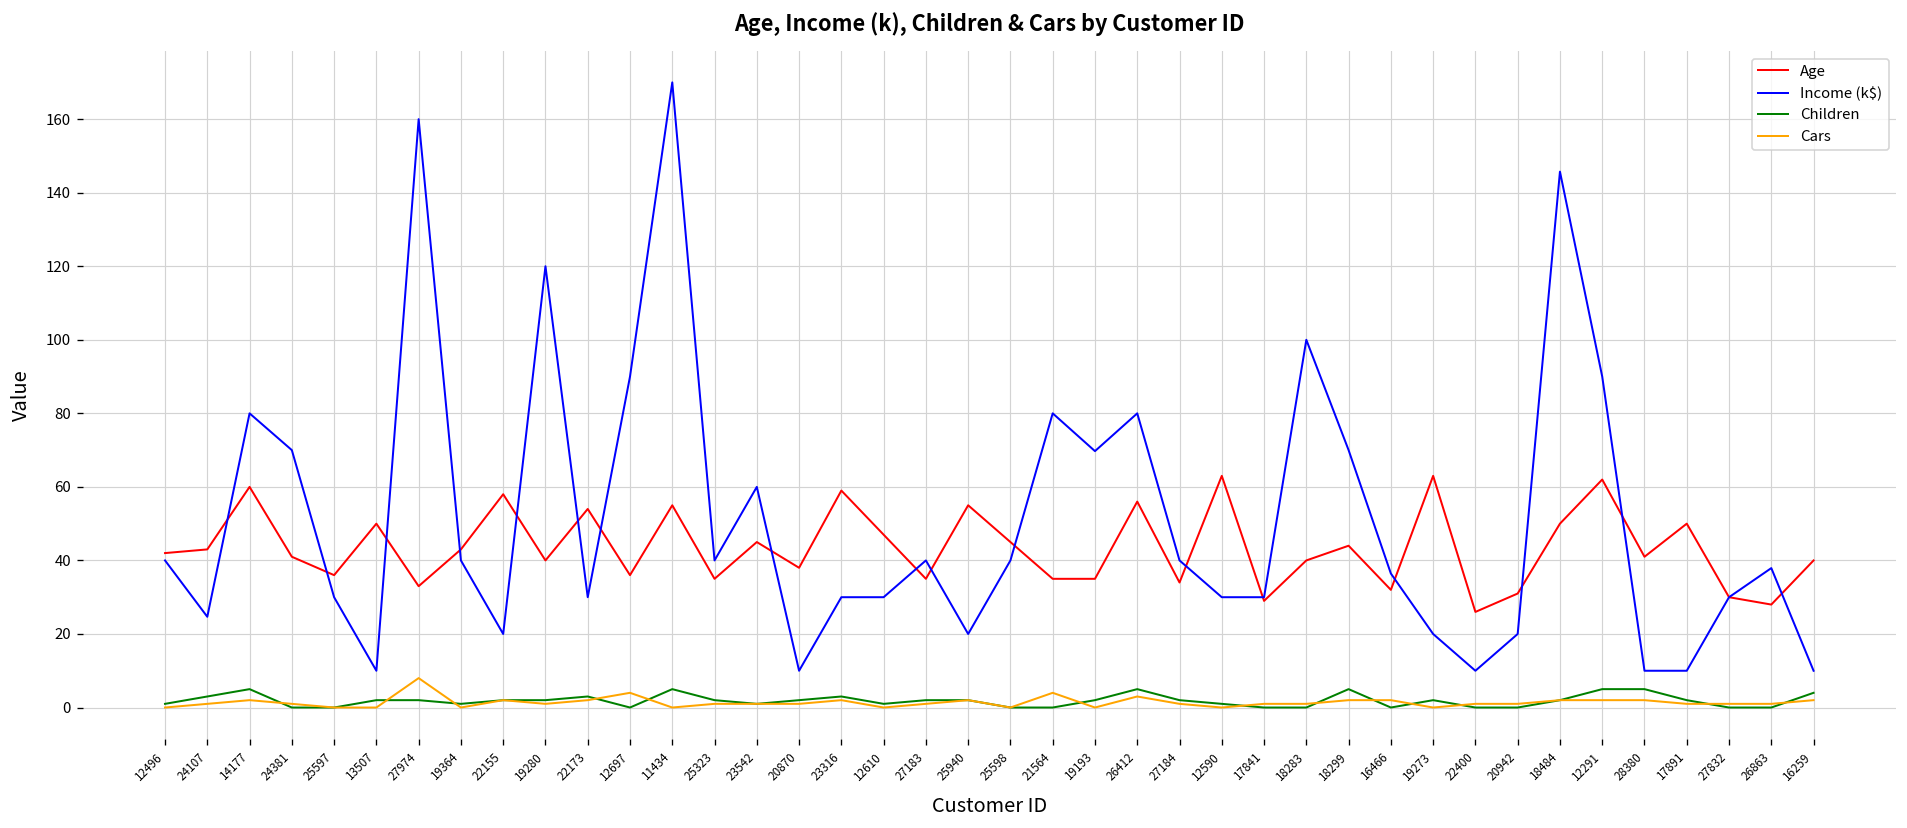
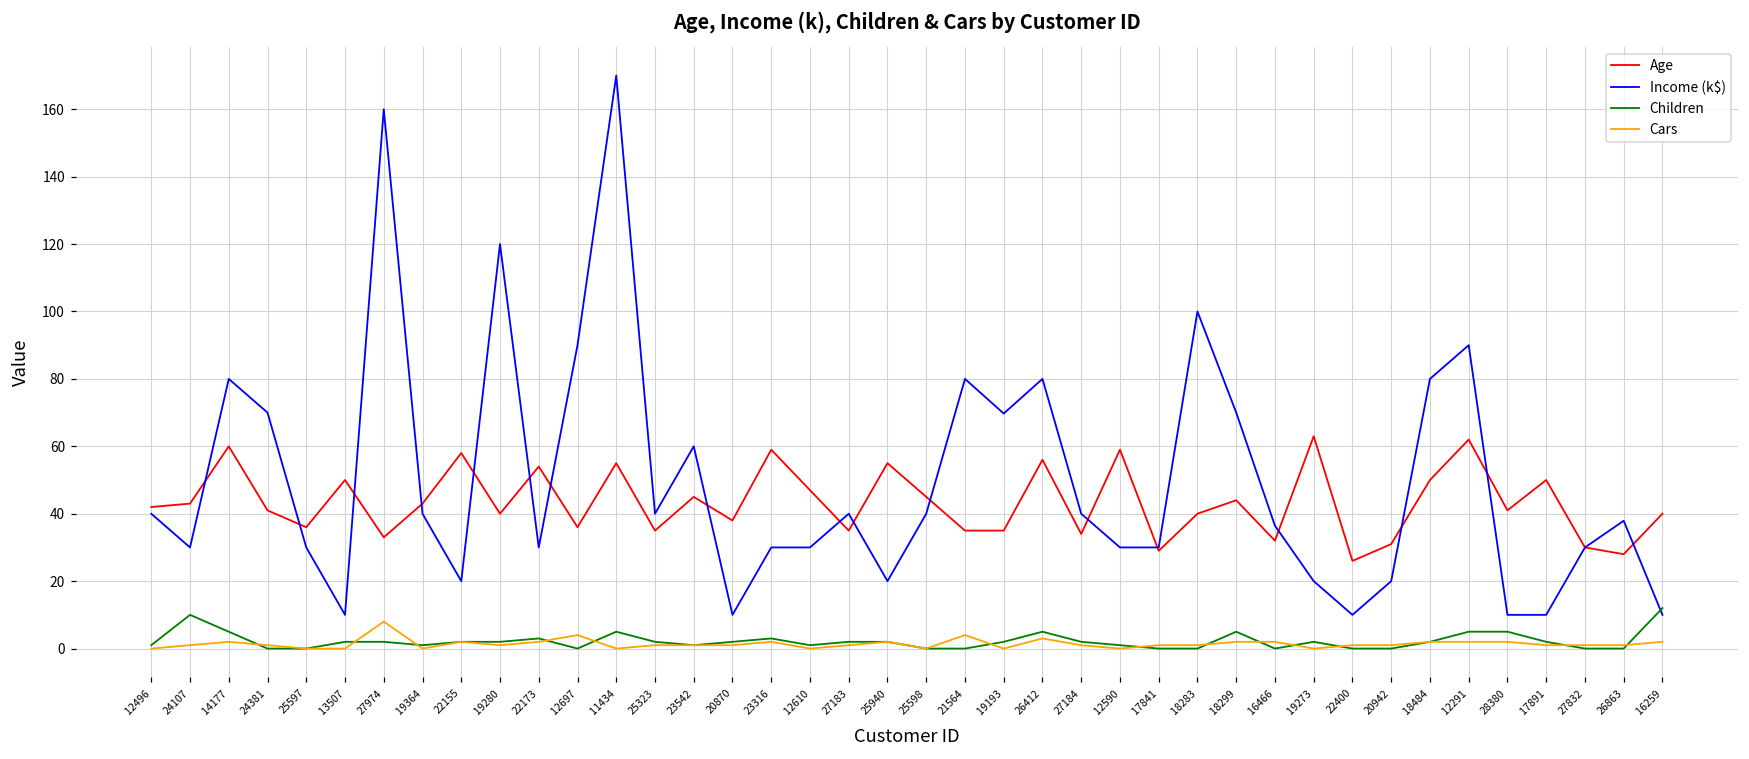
Income (k$), 24107: 25 -> 30
Children, 24107: 3 -> 10
Age, 12590: 63 -> 59
Income (k$), 18484: 146 -> 80
Children, 16259: 4 -> 12
